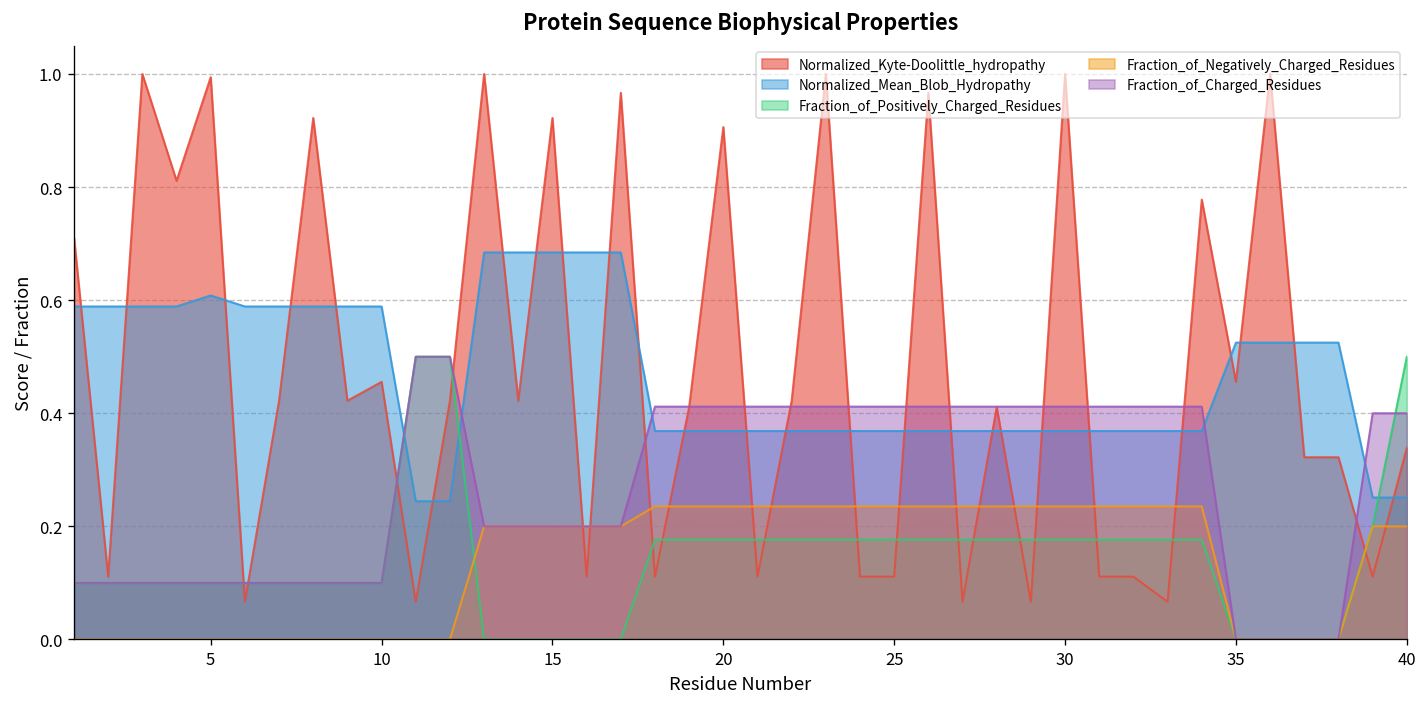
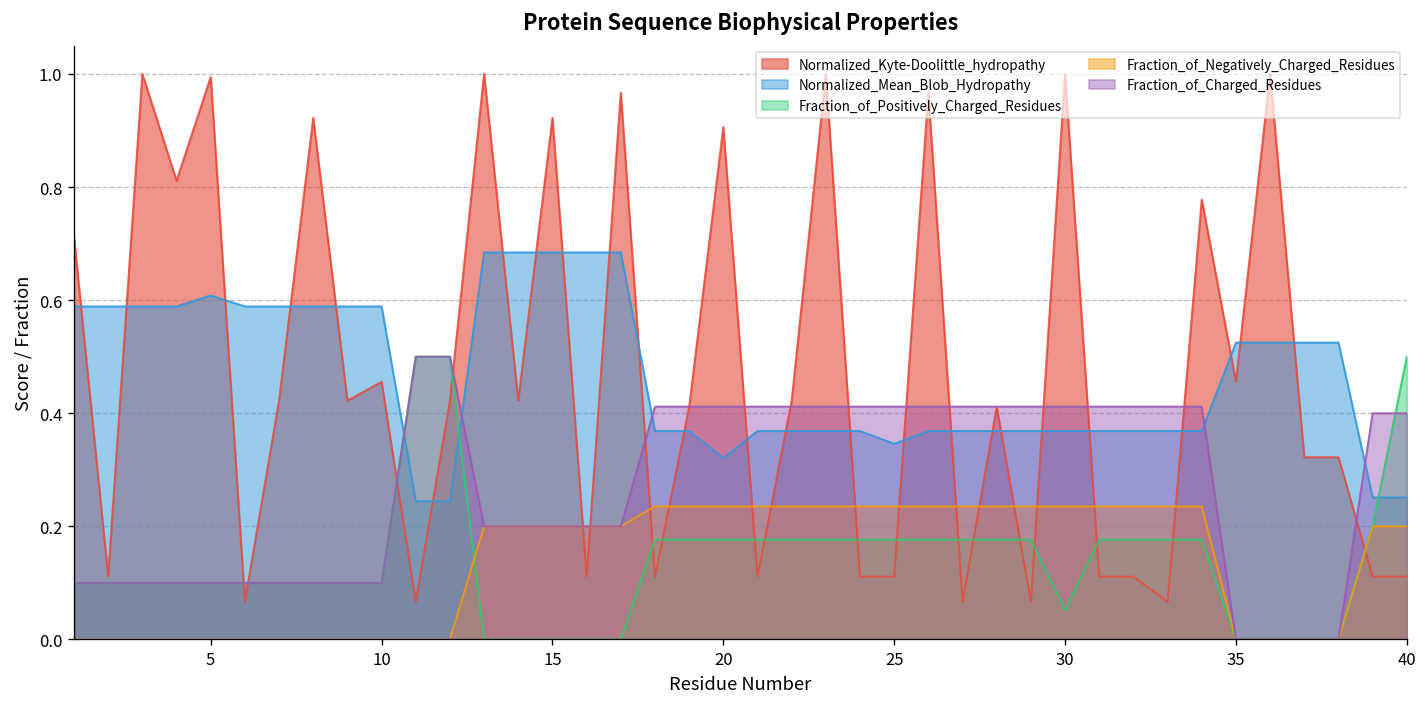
Normalized_Mean_Blob_Hydropathy, 20: 0.37 -> 0.32
Normalized_Mean_Blob_Hydropathy, 25: 0.37 -> 0.35
Fraction_of_Positively_Charged_Residues, 30: 0.18 -> 0.05
Normalized_Kyte-Doolittle_hydropathy, 40: 0.34 -> 0.11
